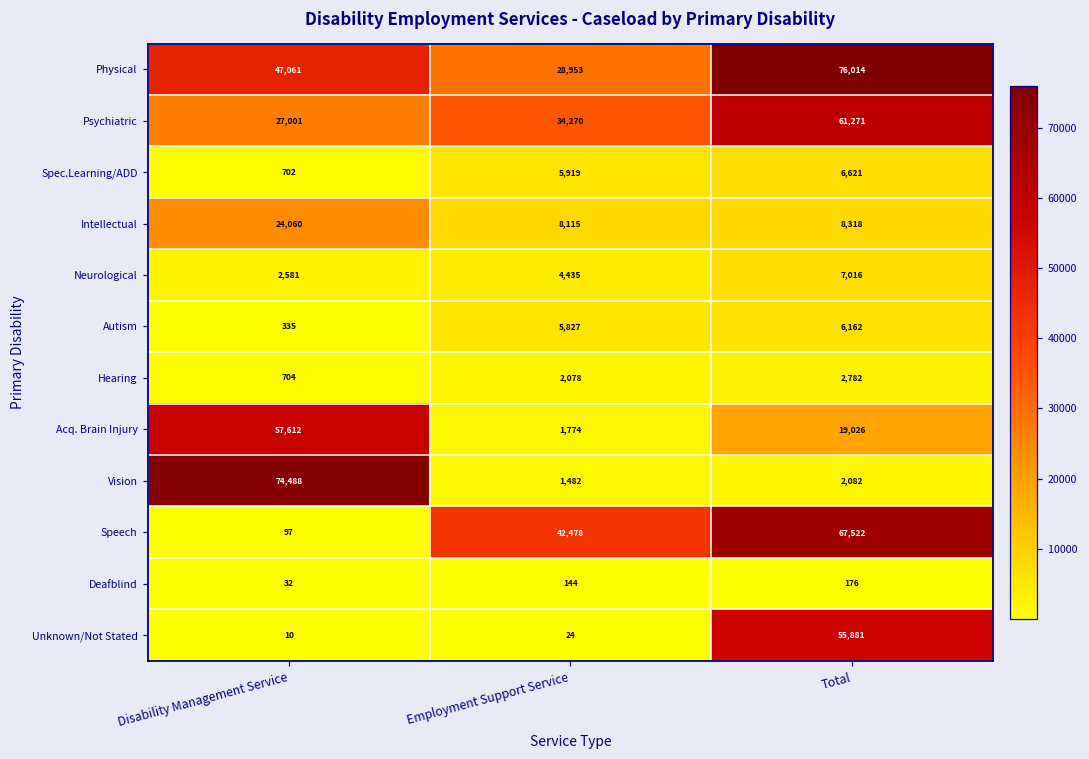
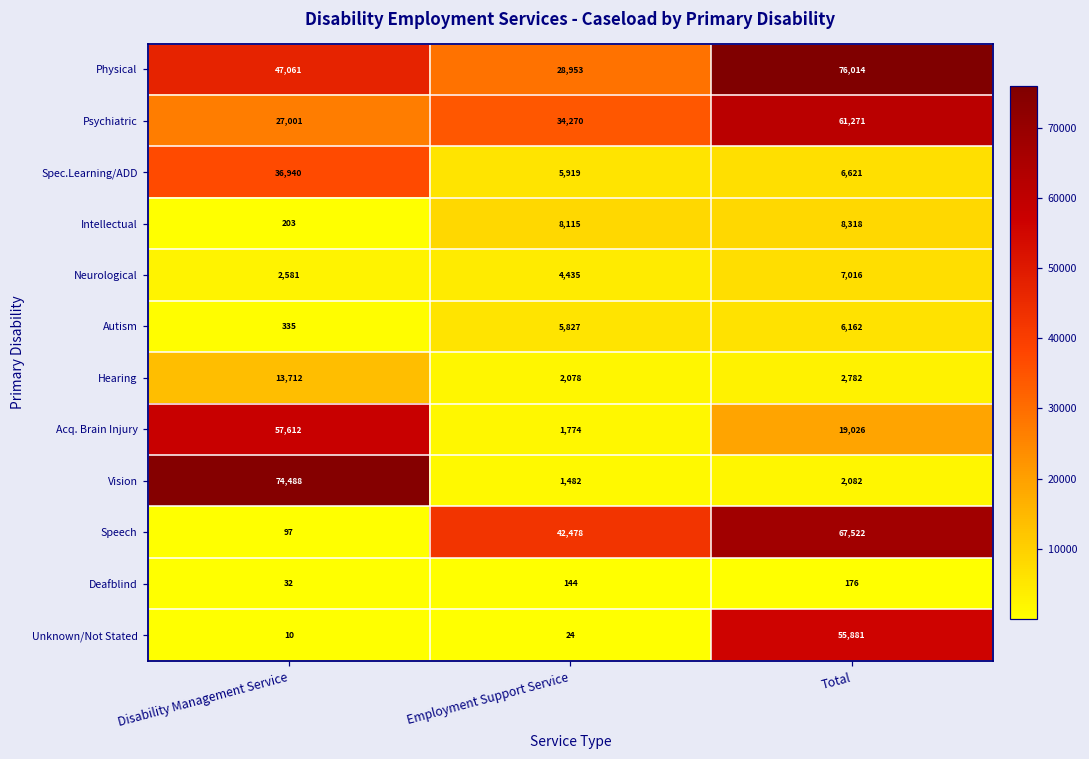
Spec.Learning/ADD, Disability Management Service: 702 -> 36,940
Intellectual, Disability Management Service: 24,060 -> 203
Hearing, Disability Management Service: 704 -> 13,712
